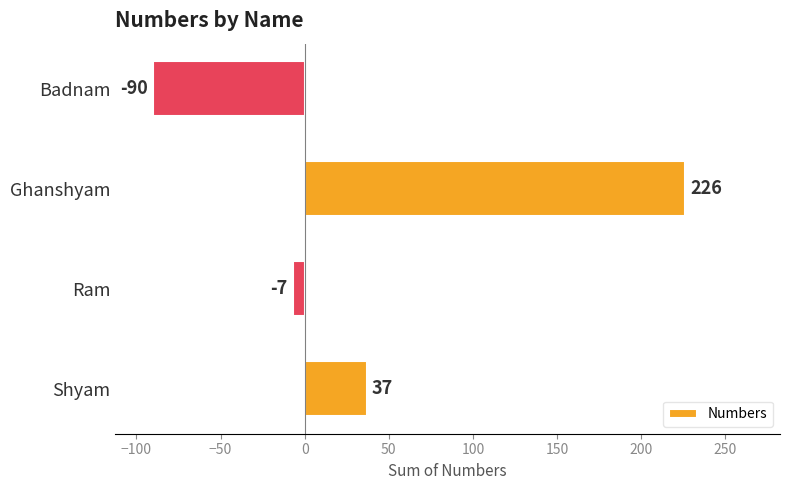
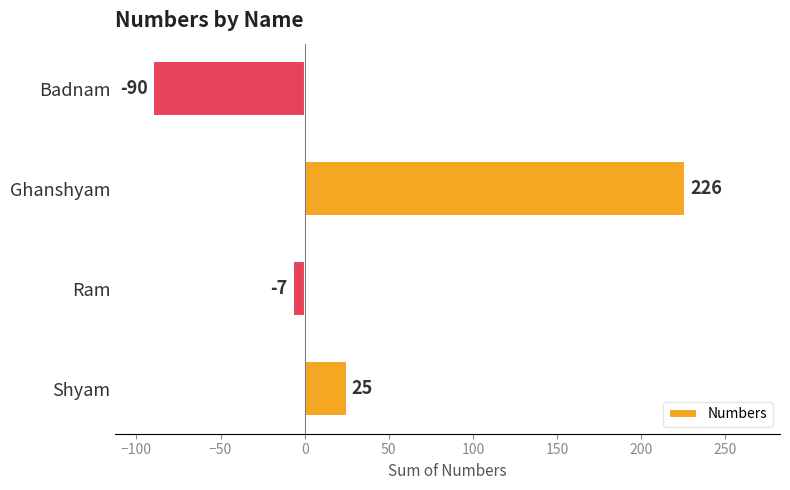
Shyam: 37 -> 25
